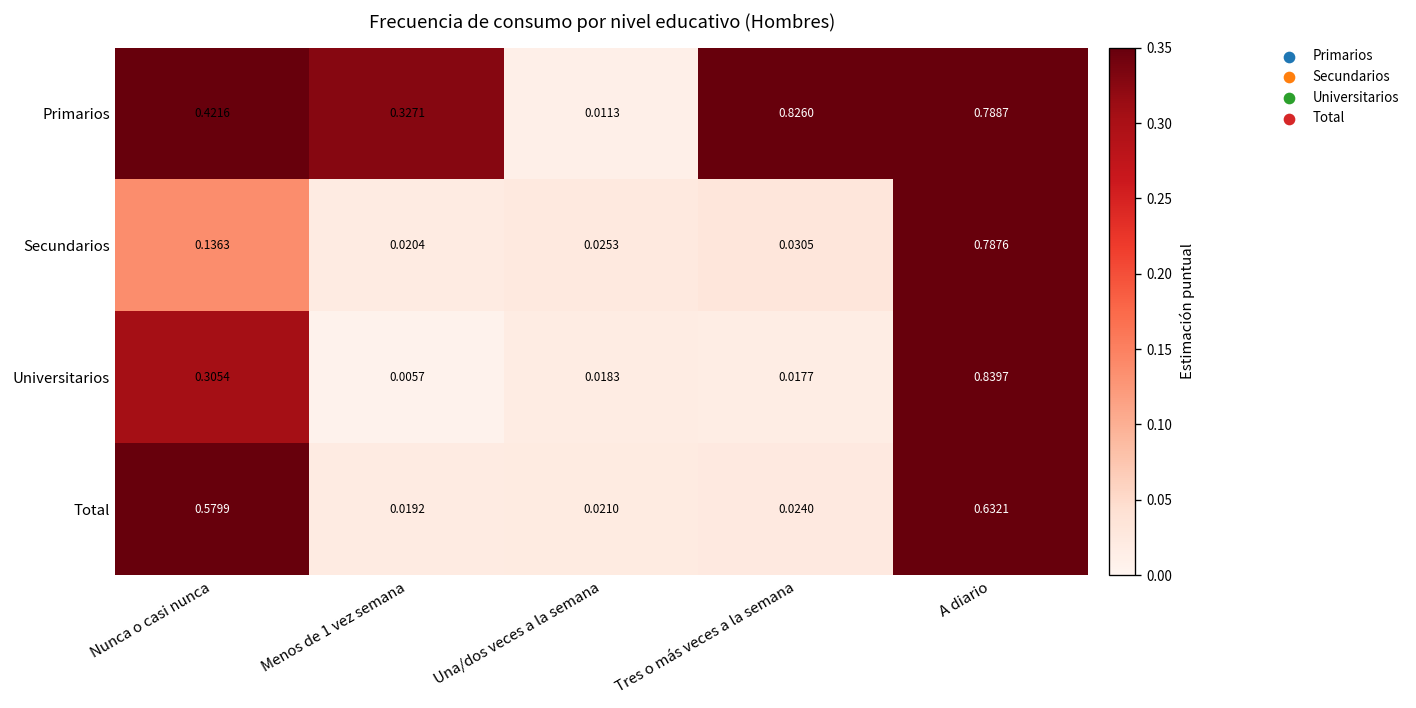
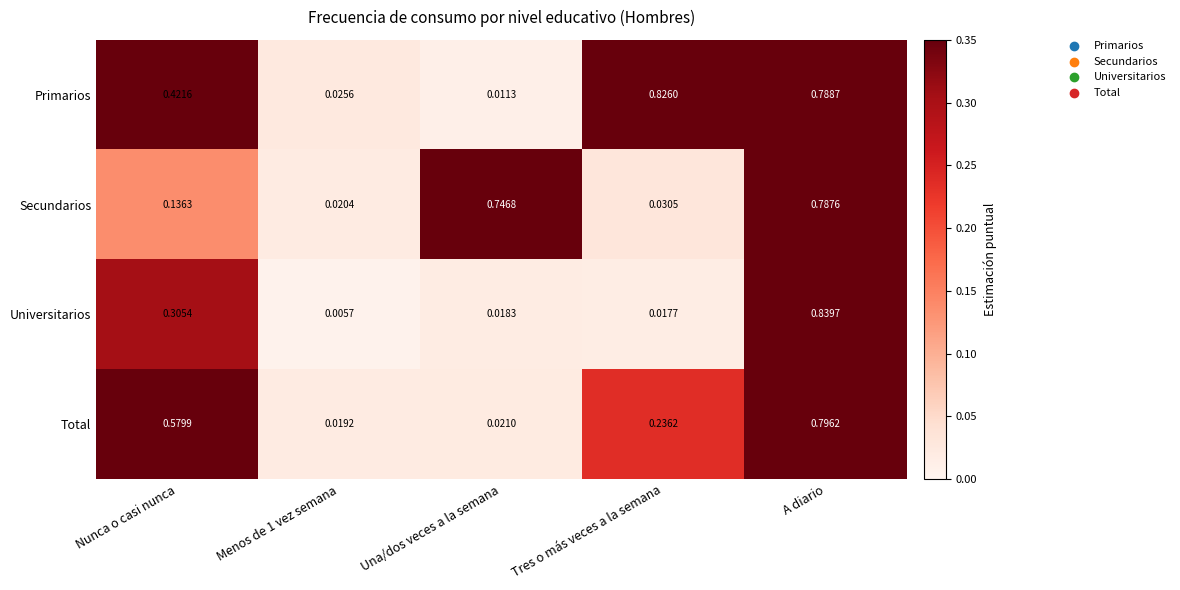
Primarios, Menos de 1 vez semana: 0.3271 -> 0.0256
Secundarios, Una/dos veces a la semana: 0.0253 -> 0.7468
Total, Tres o más veces a la semana: 0.0240 -> 0.2362
Total, A diario: 0.6321 -> 0.7962
